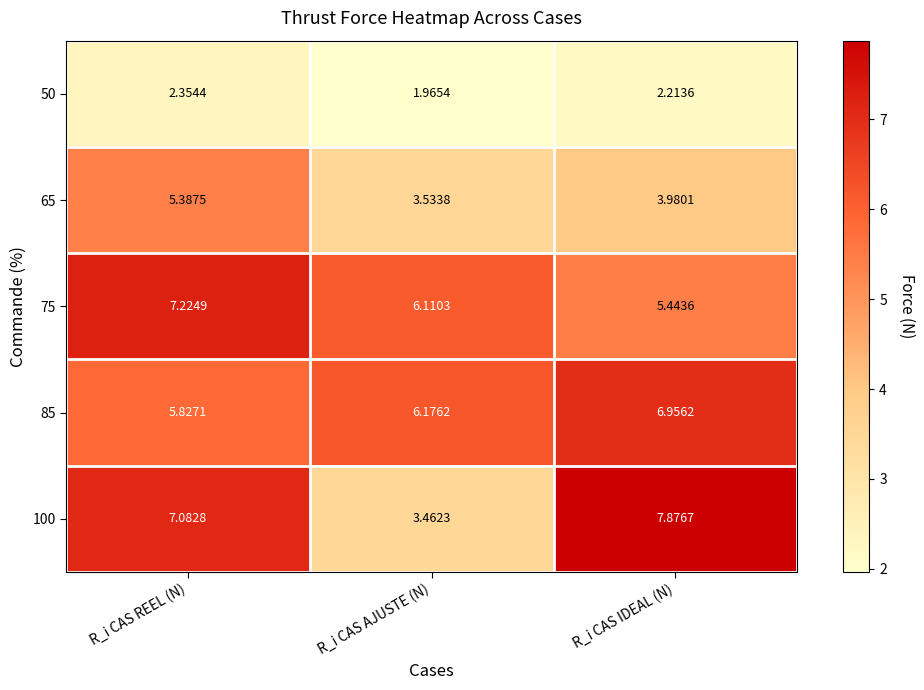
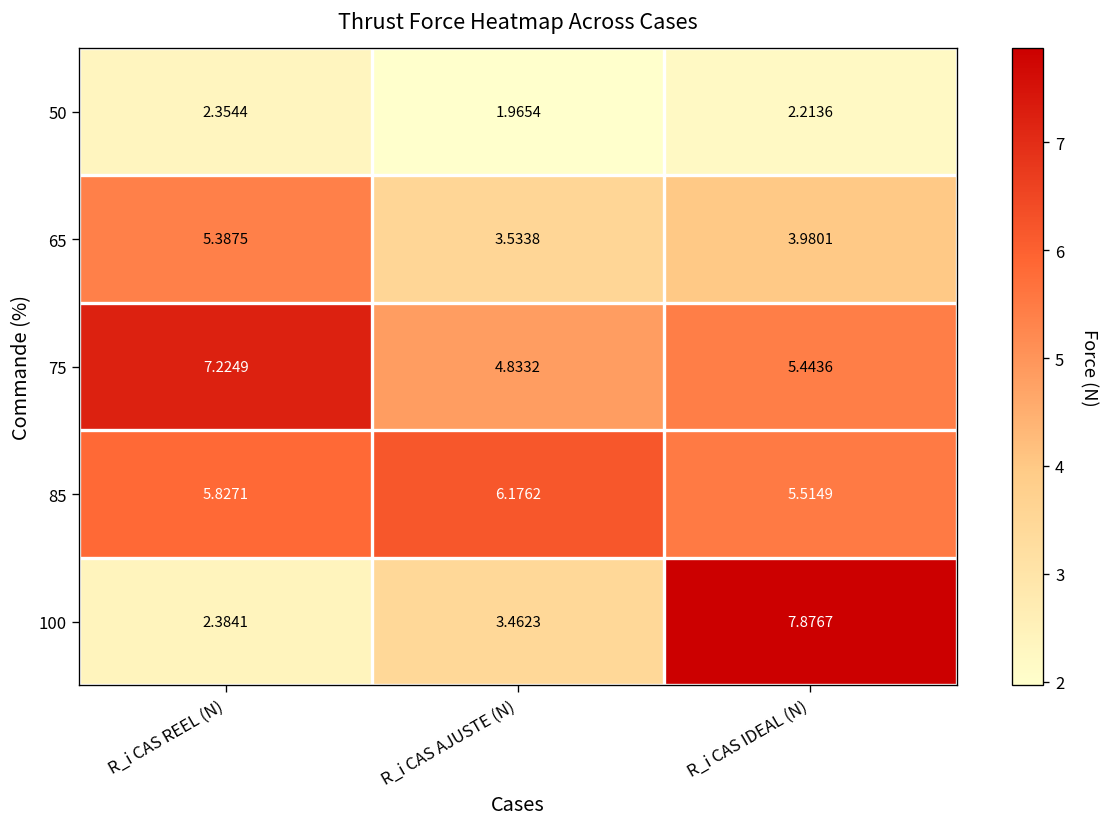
75, R_i CAS AJUSTE (N): 6.1103 -> 4.8332
85, R_i CAS IDEAL (N): 6.9562 -> 5.5149
100, R_i CAS REEL (N): 7.0828 -> 2.3841
